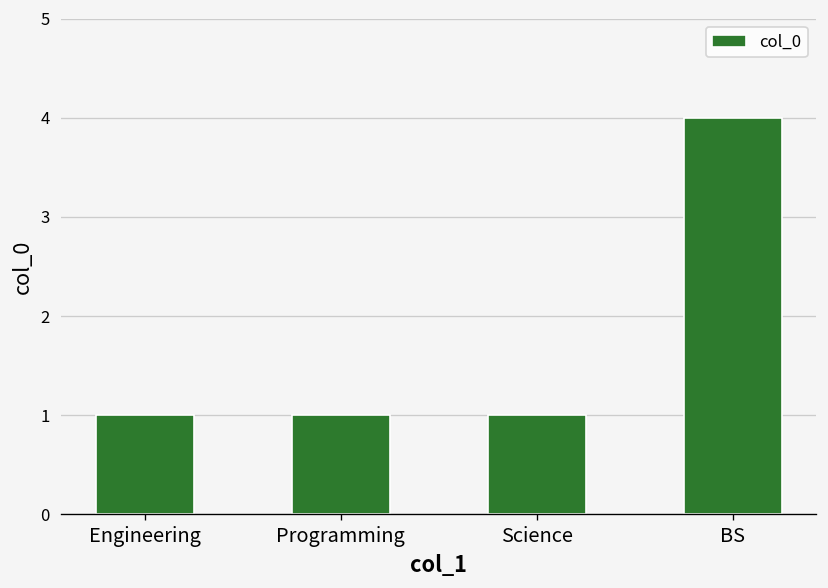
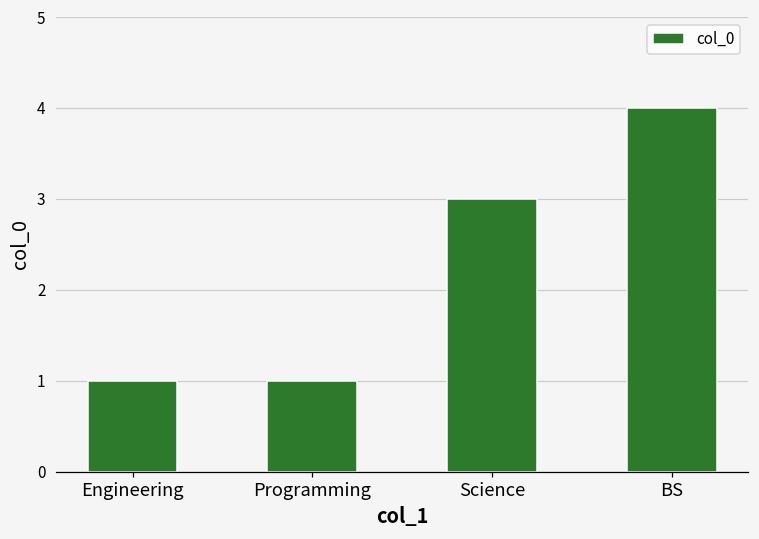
Science: 1 -> 3
